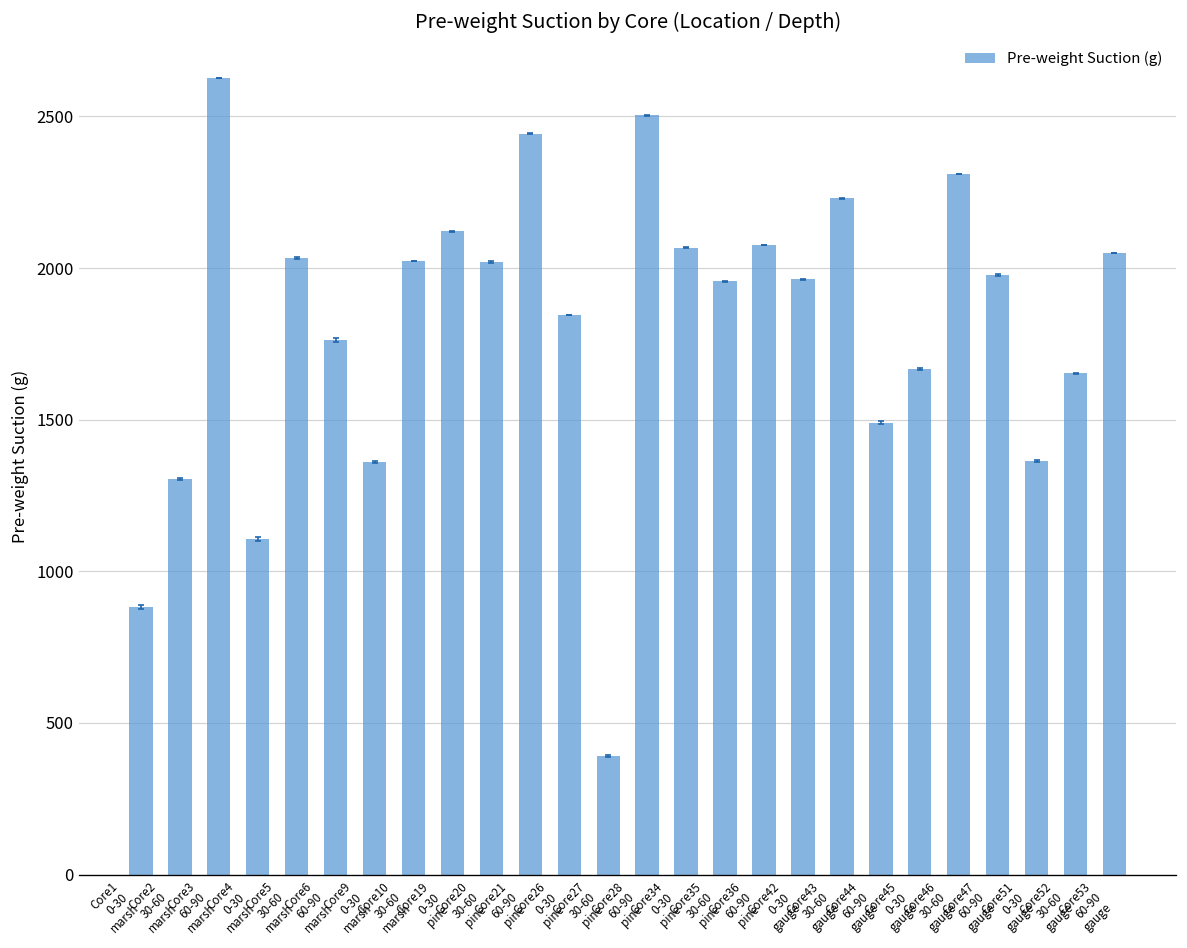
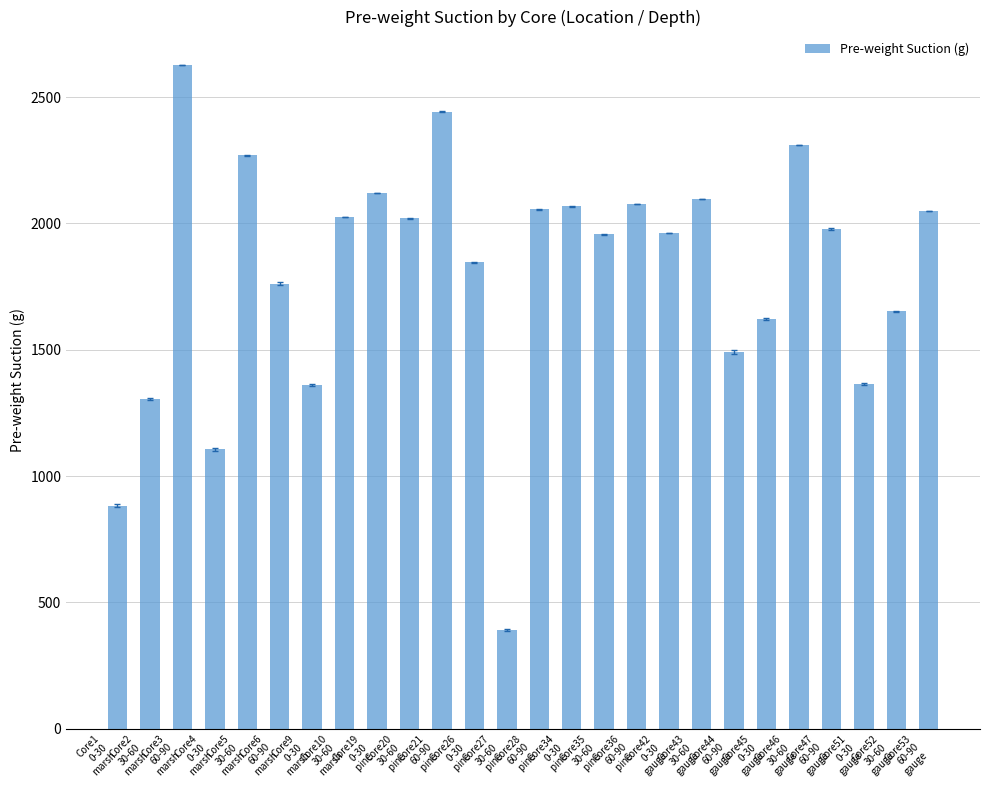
Pre-weight Suction (g), Core5 30-60 marsh: 2030 -> 2270
Pre-weight Suction (g), Core28 60-90 pine: 2500 -> 2060
Pre-weight Suction (g), Core43 30-60 gauge: 2230 -> 2100
Pre-weight Suction (g), Core45 0-30 gauge: 1670 -> 1620
